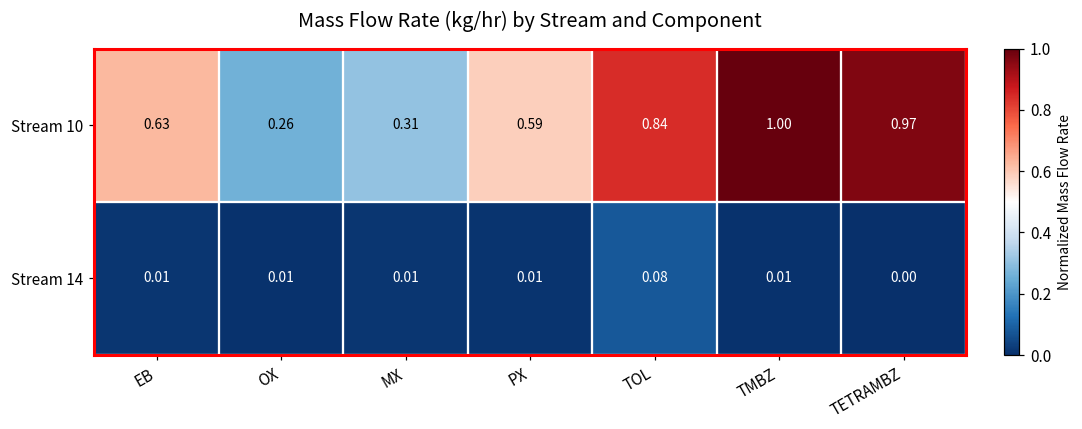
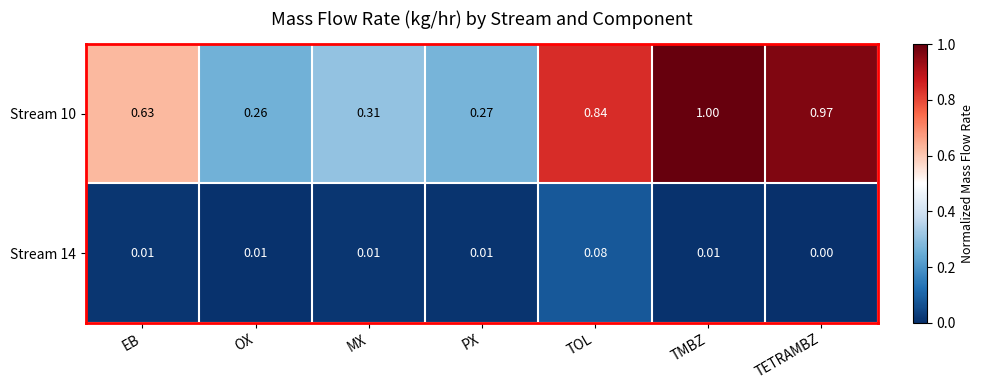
Stream 10, PX: 0.59 -> 0.27
